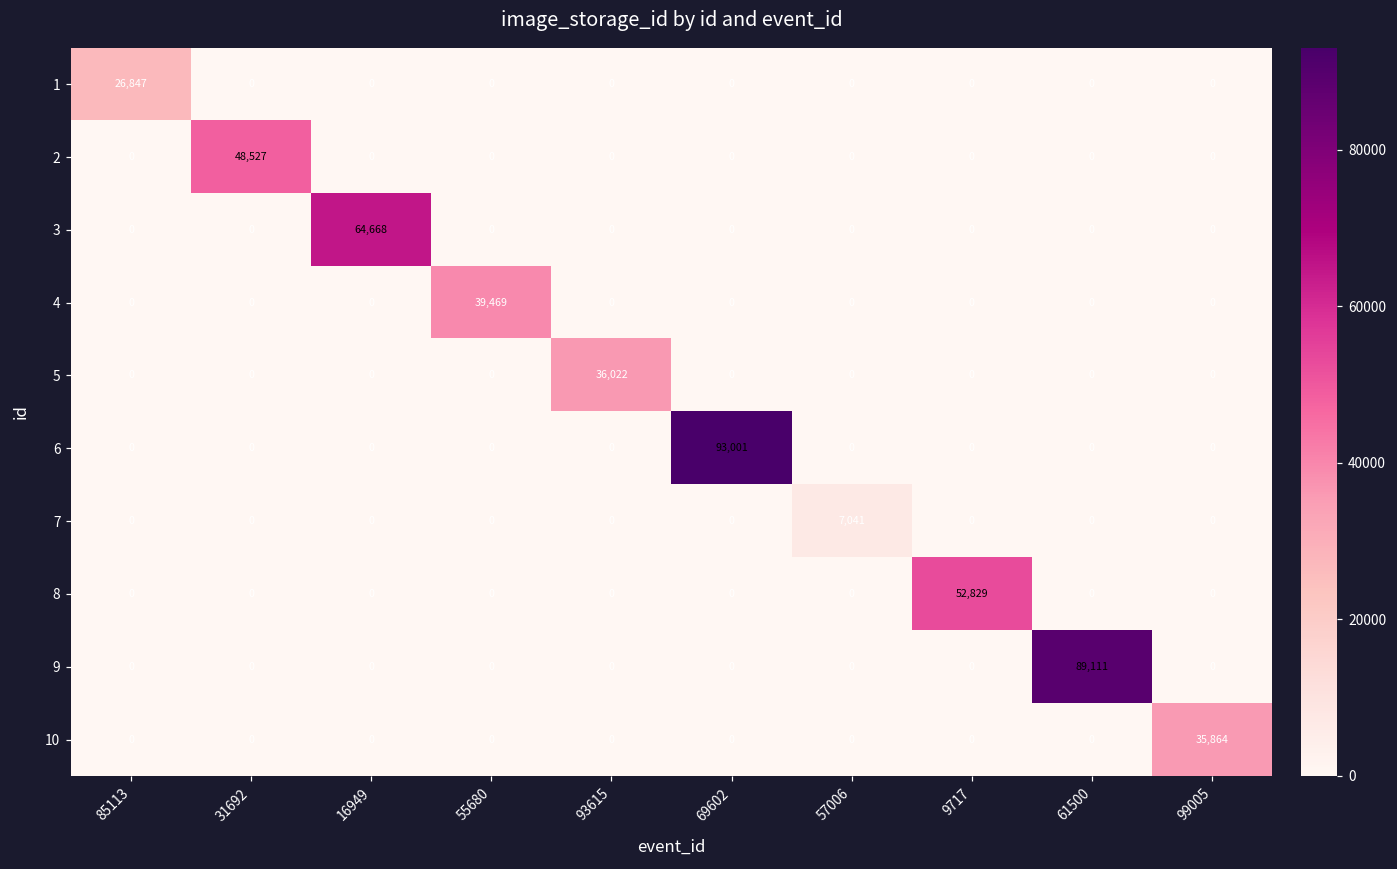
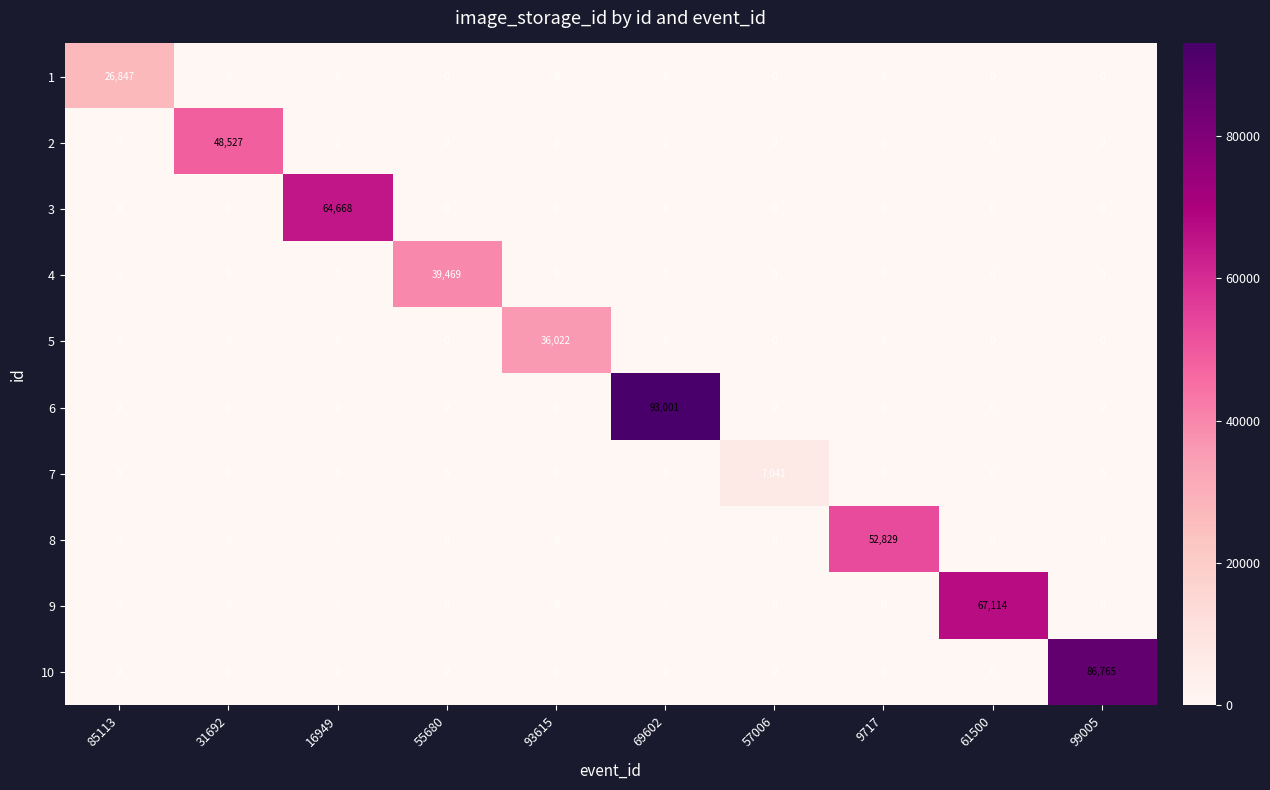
9, 61500: 89,111 -> 67,114
10, 99005: 35,864 -> 86,765
